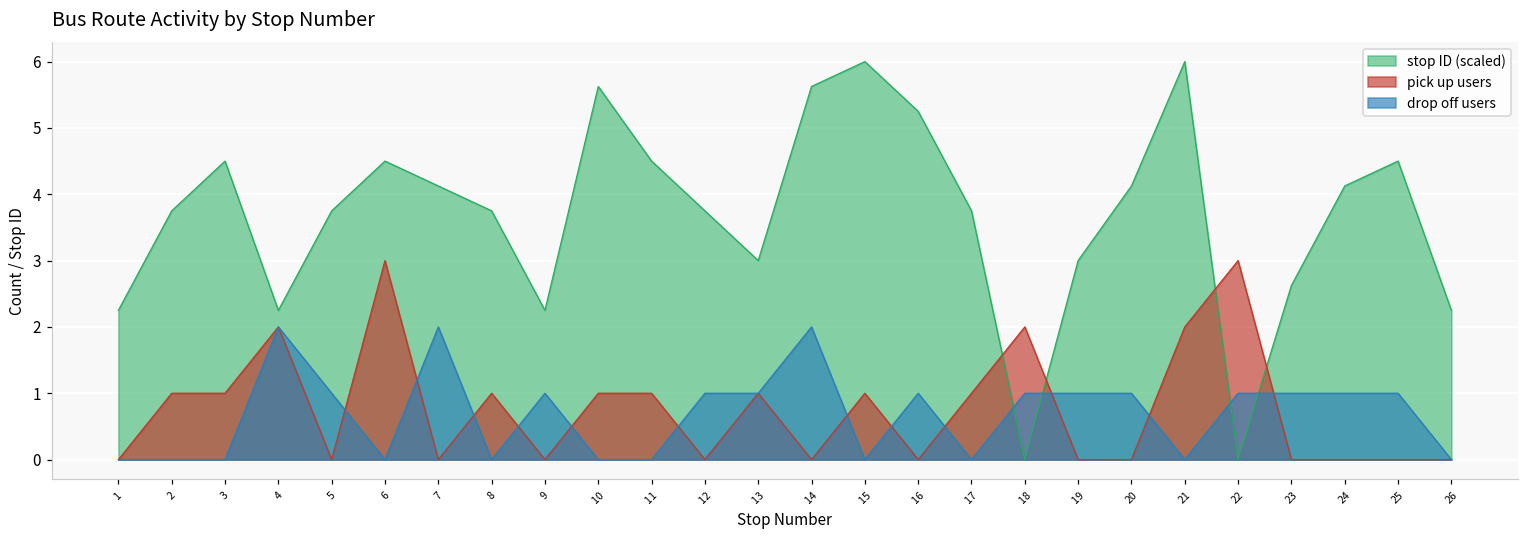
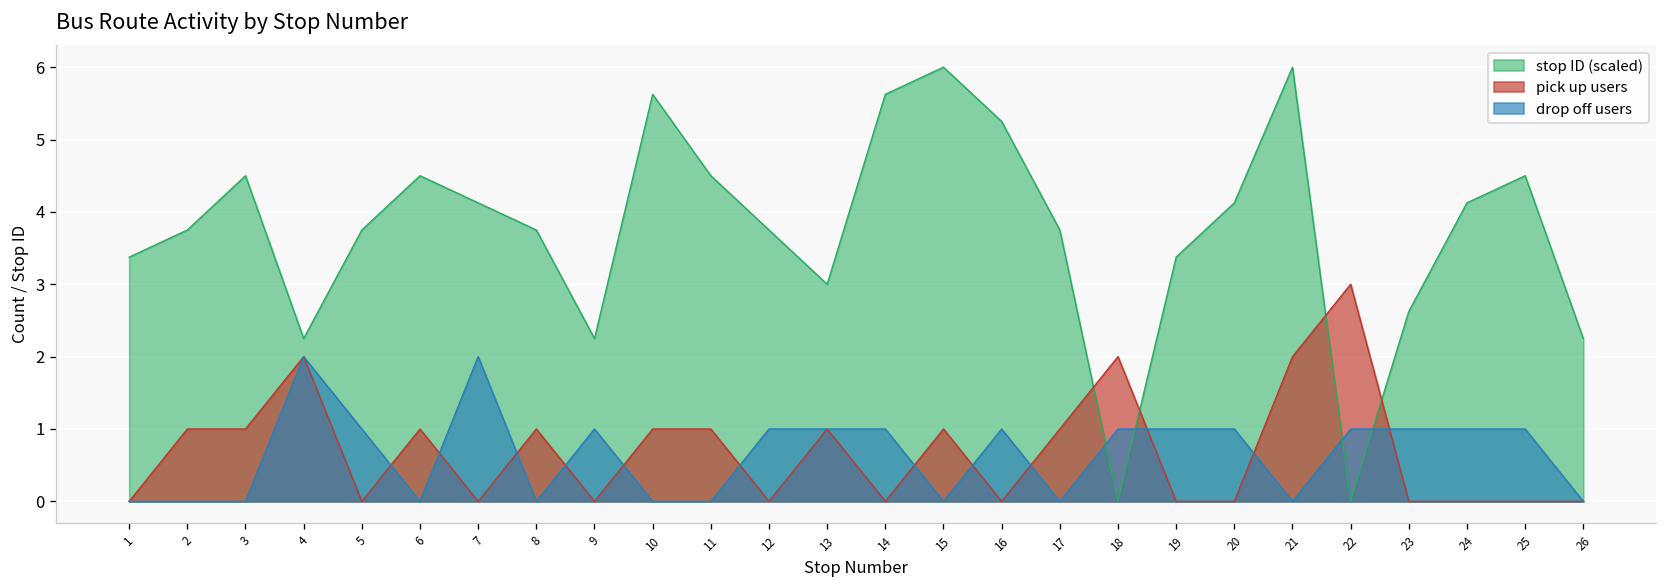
stop ID (scaled), 1: 2.3 -> 3.4
pick up users, 6: 3 -> 1
drop off users, 14: 2 -> 1
stop ID (scaled), 19: 3.0 -> 3.4
